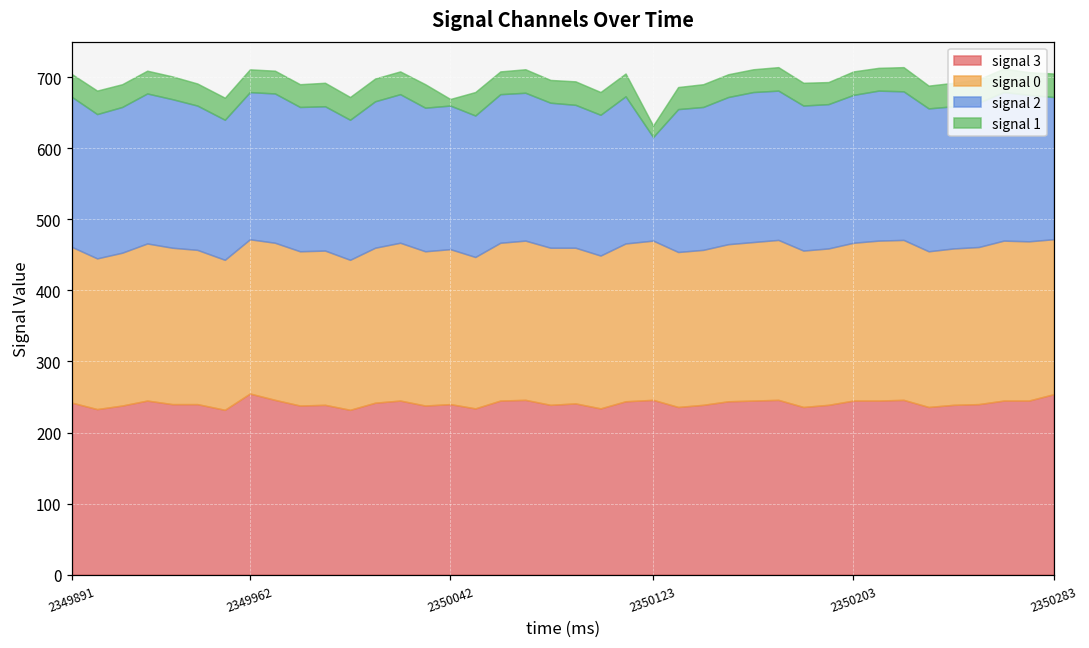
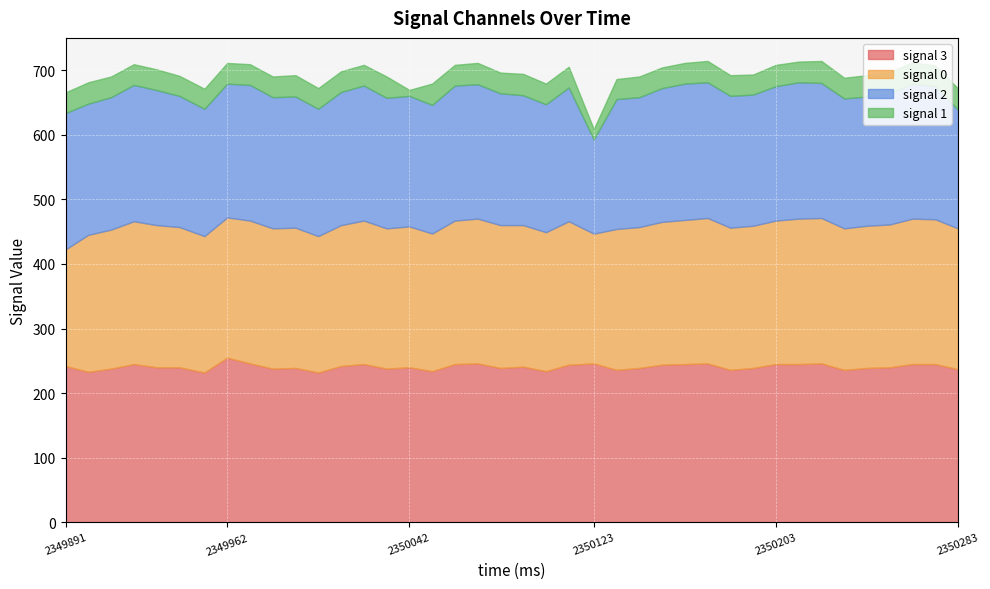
signal 0, 2349891: 220 -> 180
signal 0, 2350123: 220 -> 200
signal 3, 2350283: 250 -> 240
signal 2, 2350283: 200 -> 180
